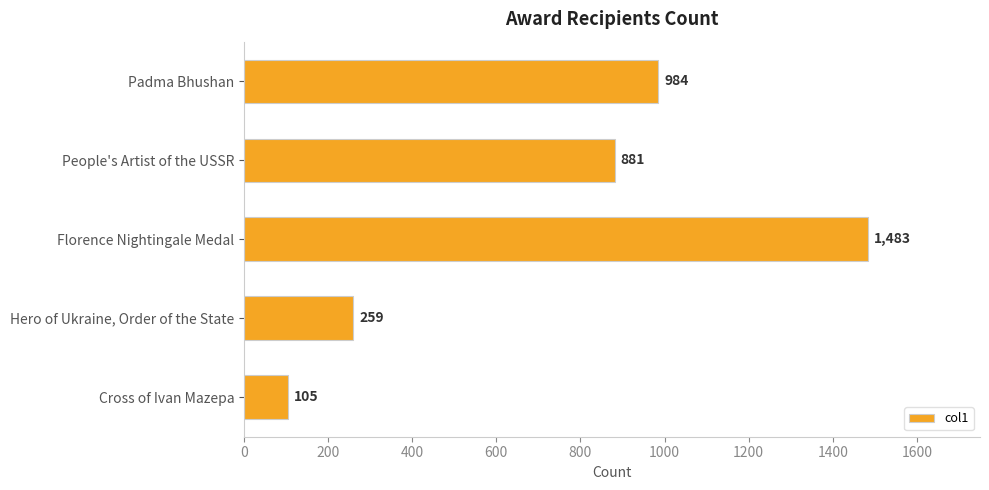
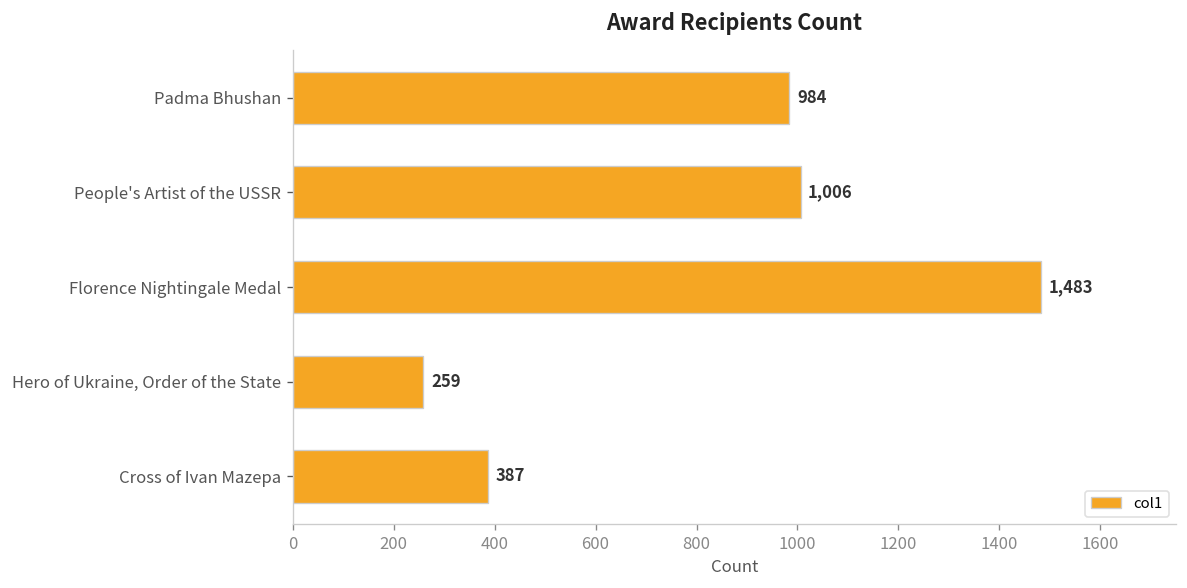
People's Artist of the USSR: 881 -> 1,006
Cross of Ivan Mazepa: 105 -> 387
